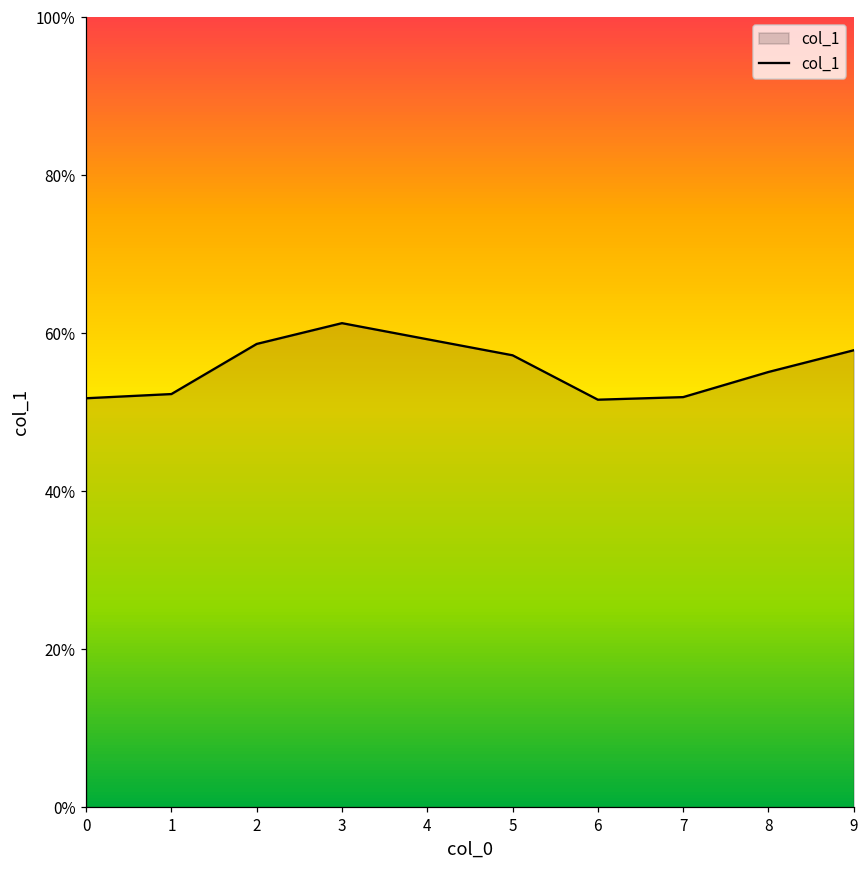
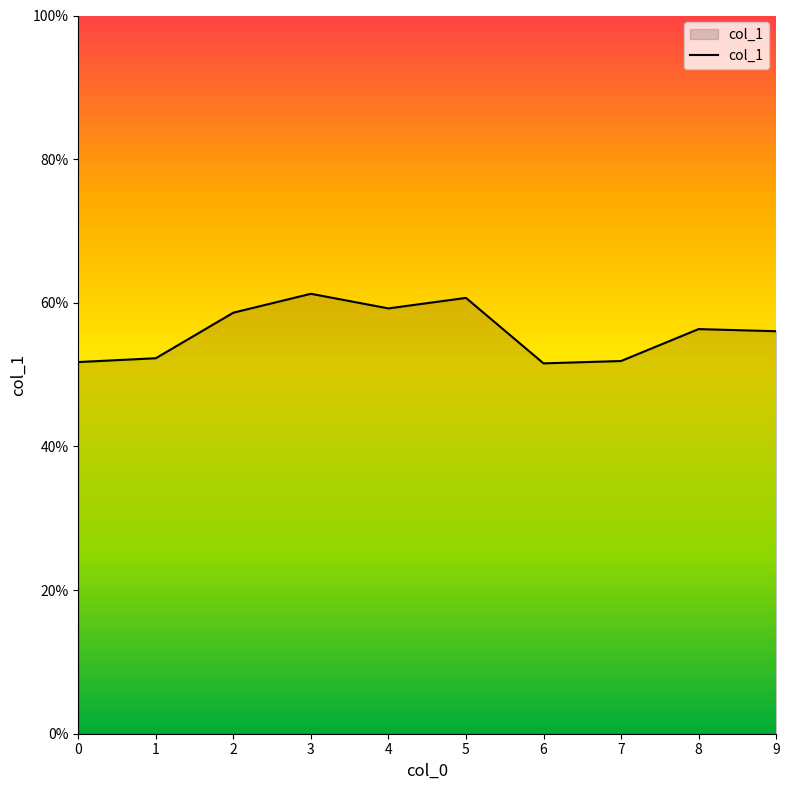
5: 57% -> 61%
8: 55% -> 56%
9: 58% -> 56%
